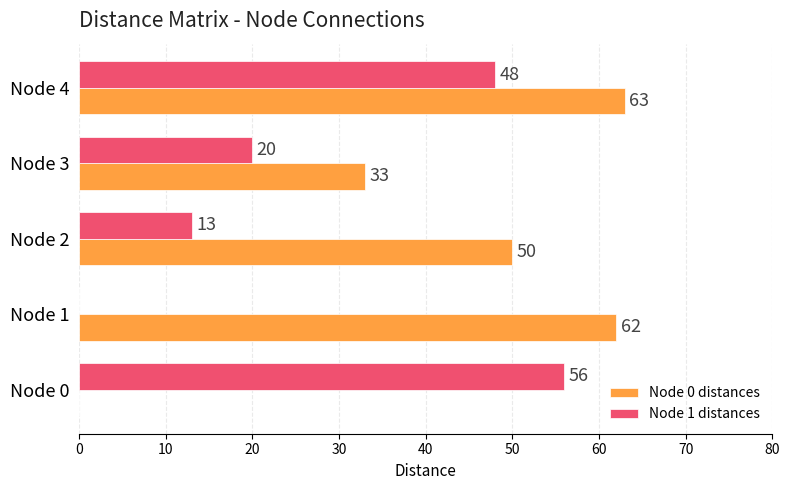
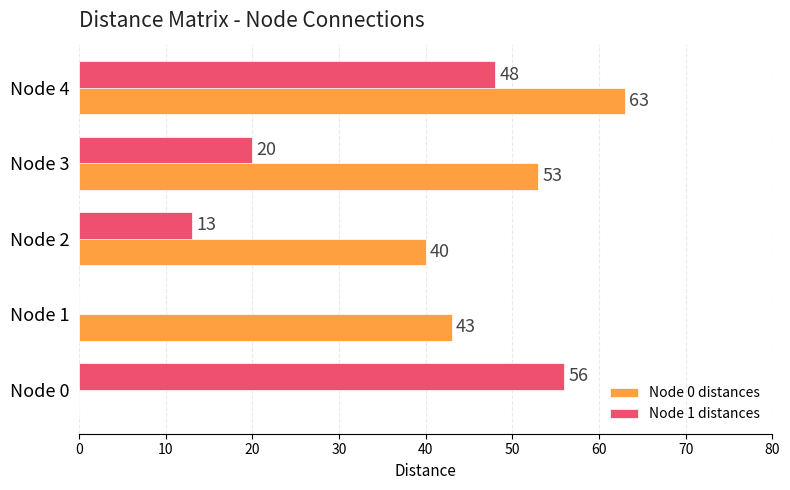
Node 0 distances, Node 3: 33 -> 53
Node 0 distances, Node 2: 50 -> 40
Node 0 distances, Node 1: 62 -> 43
